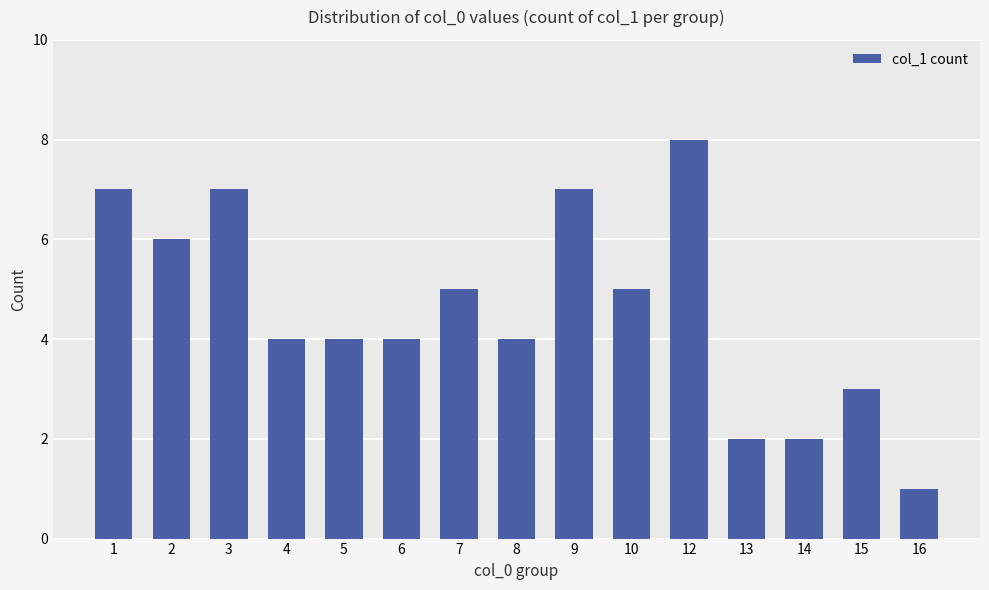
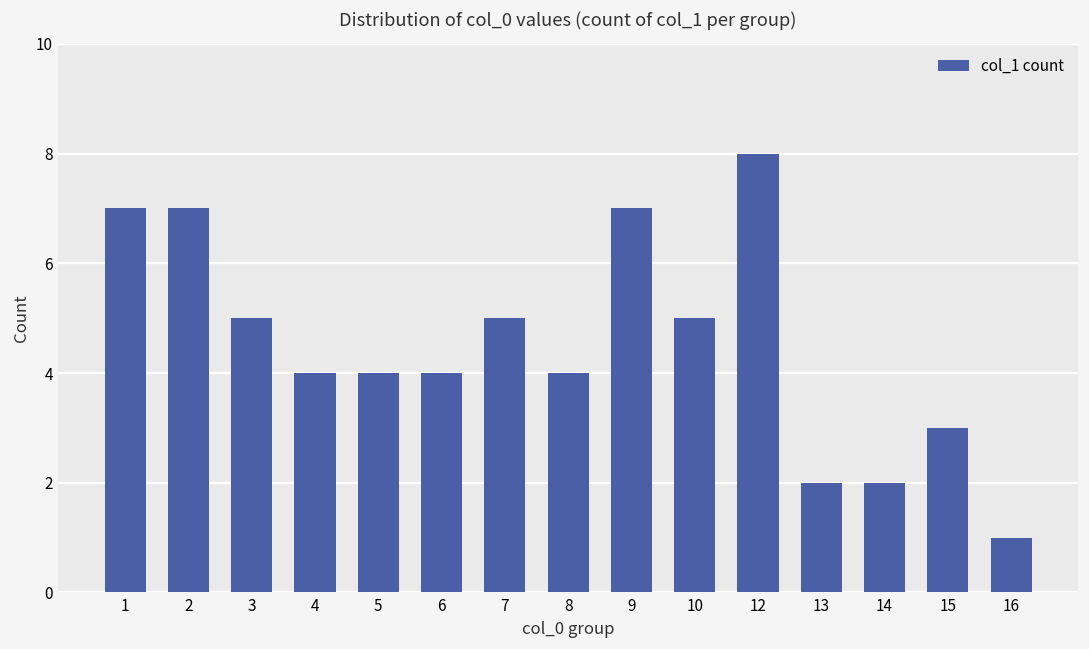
2: 6 -> 7
3: 7 -> 5
